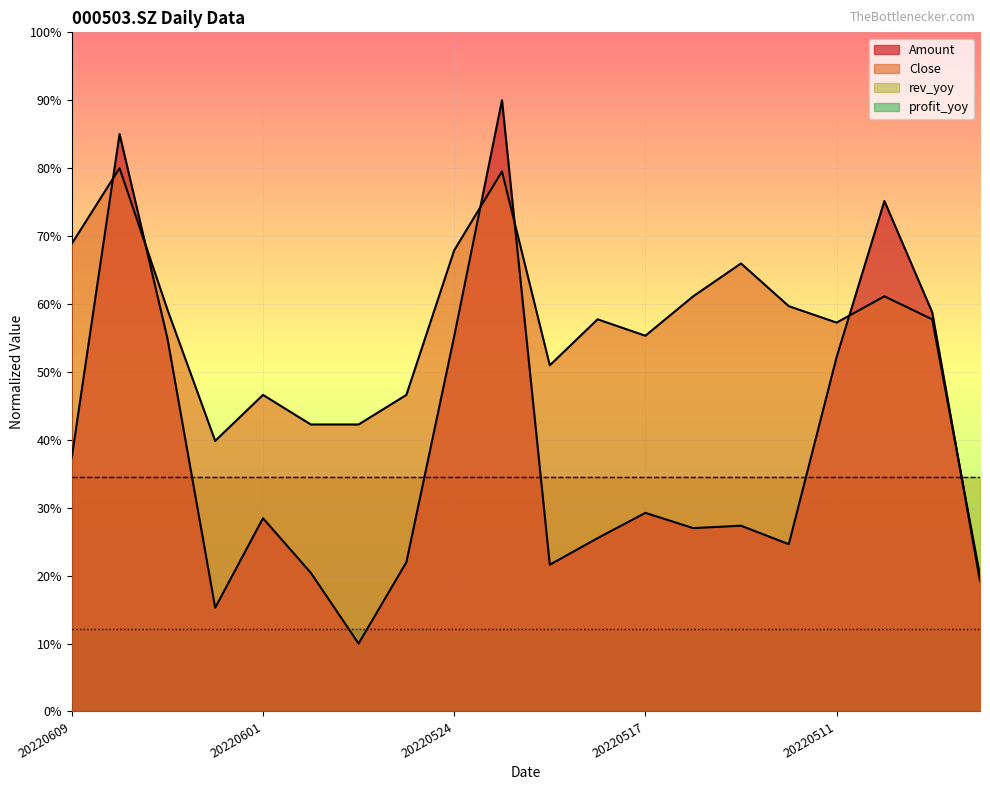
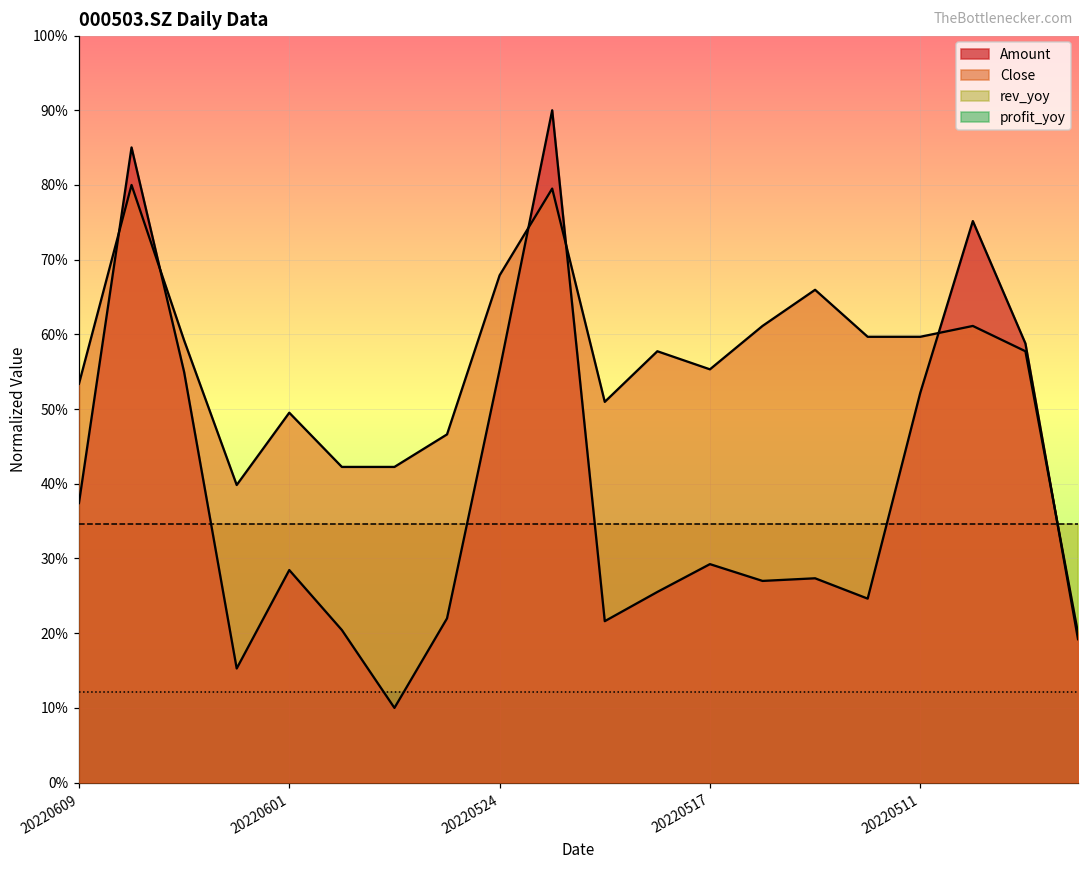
Close, 20220609: 69% -> 53%
Close, 20220601: 47% -> 50%
Close, 20220511: 57% -> 60%
